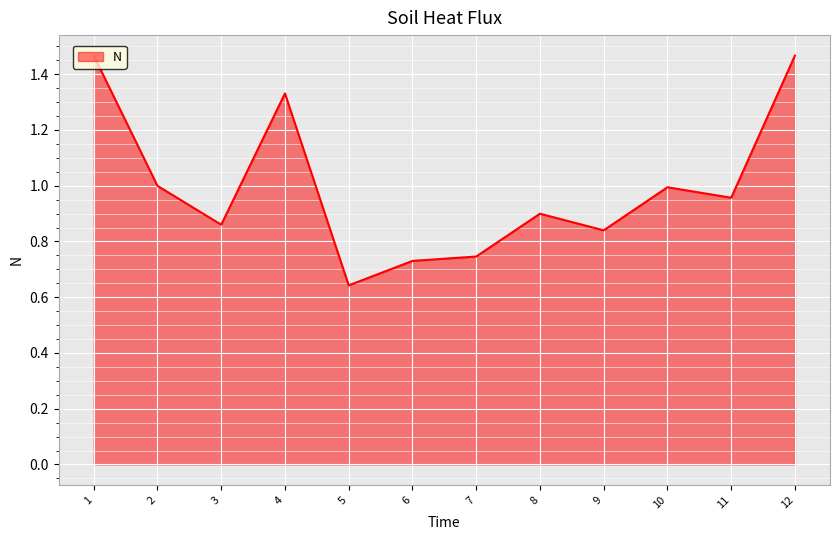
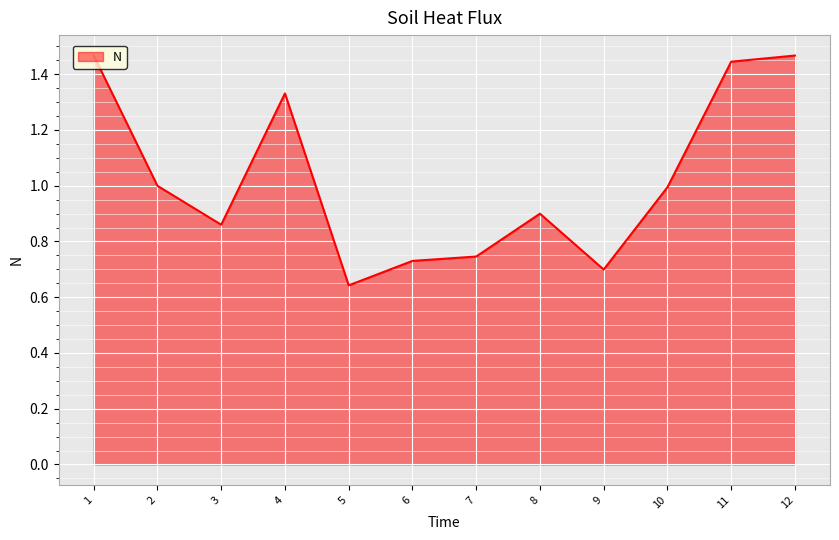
9: 0.84 -> 0.70
11: 0.96 -> 1.44
